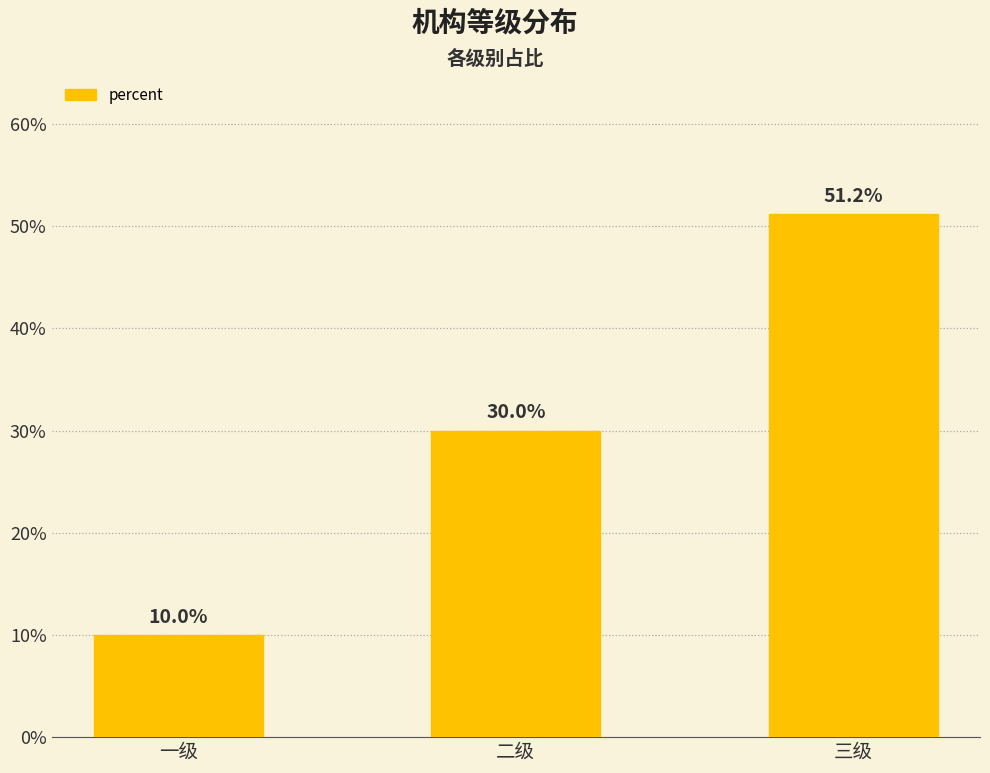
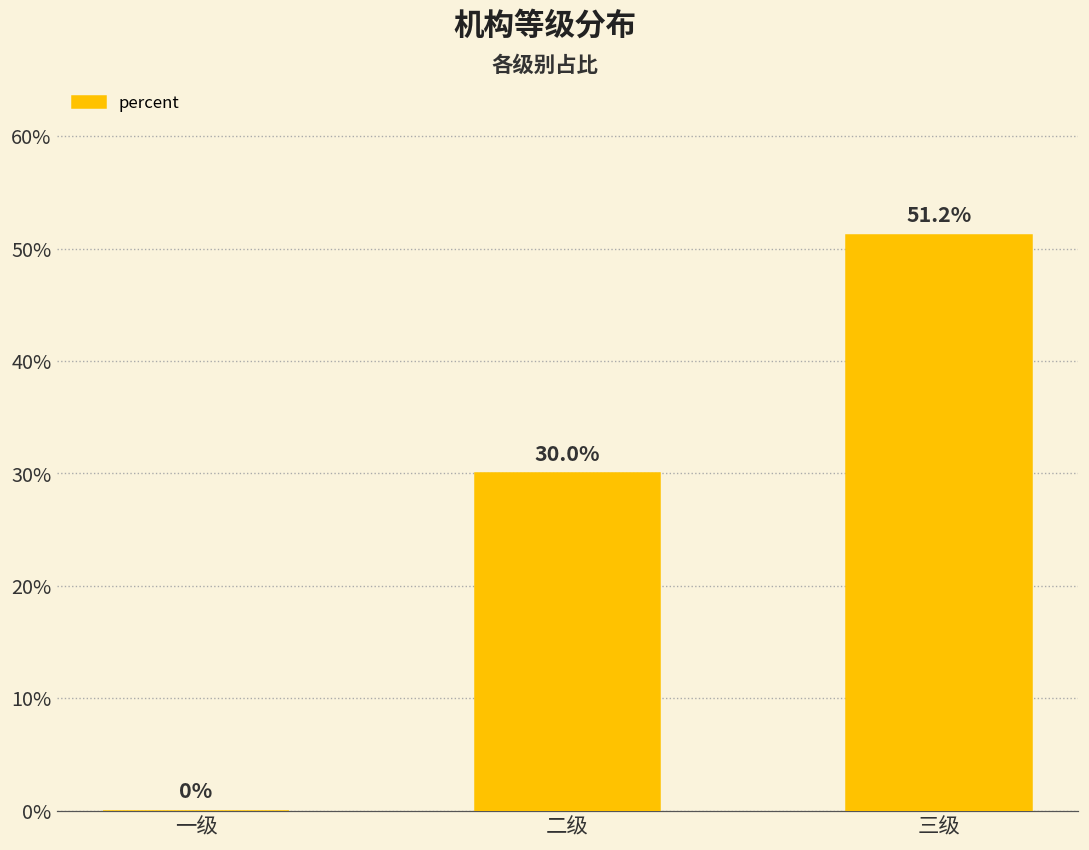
一级: 10.0% -> 0%
